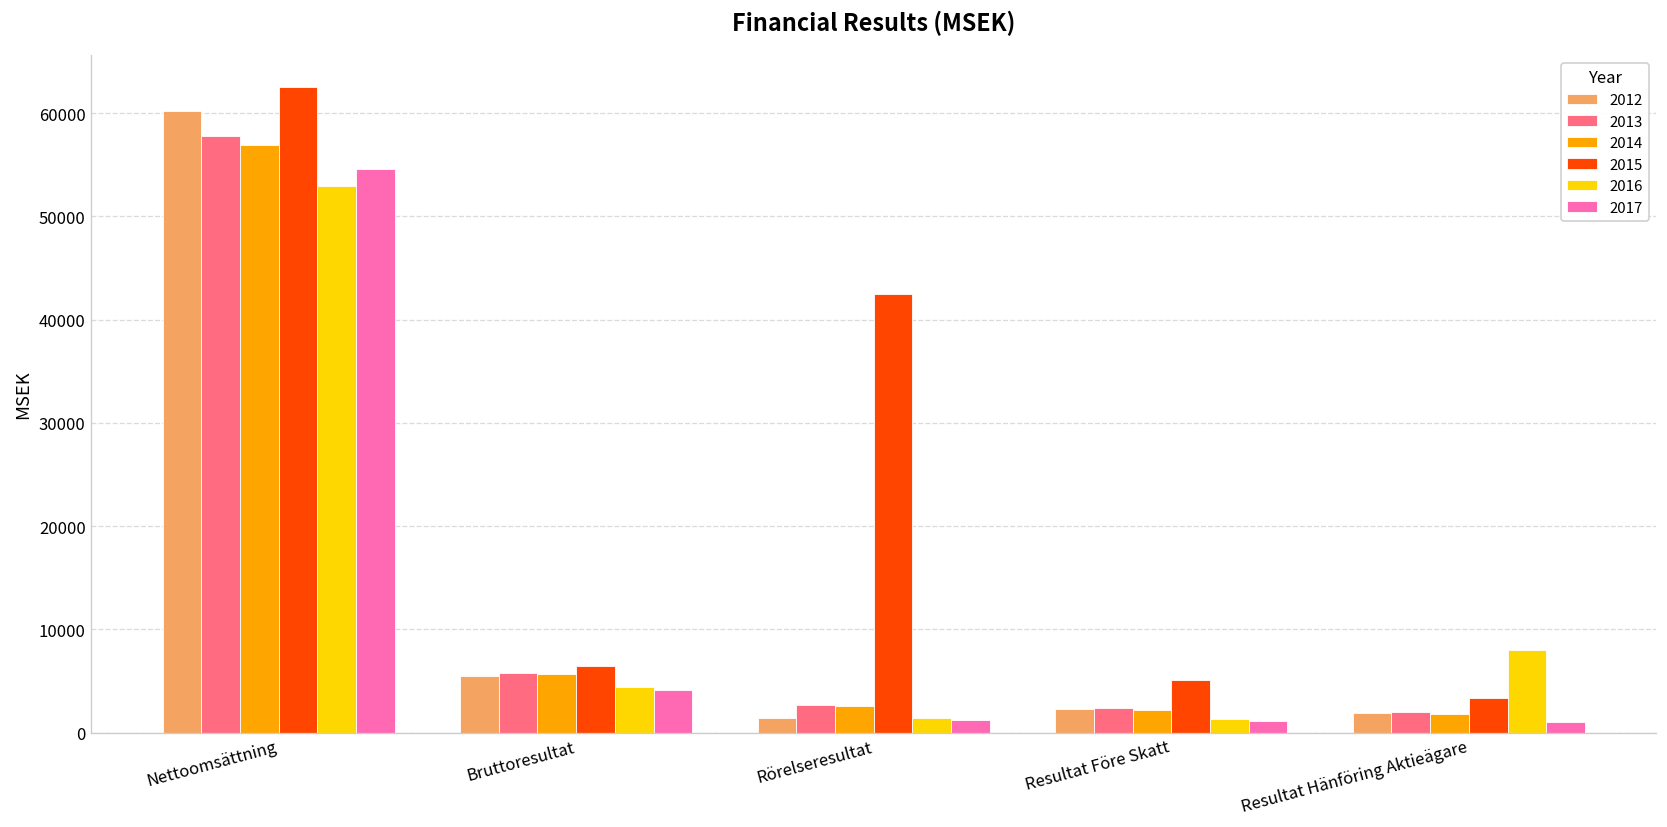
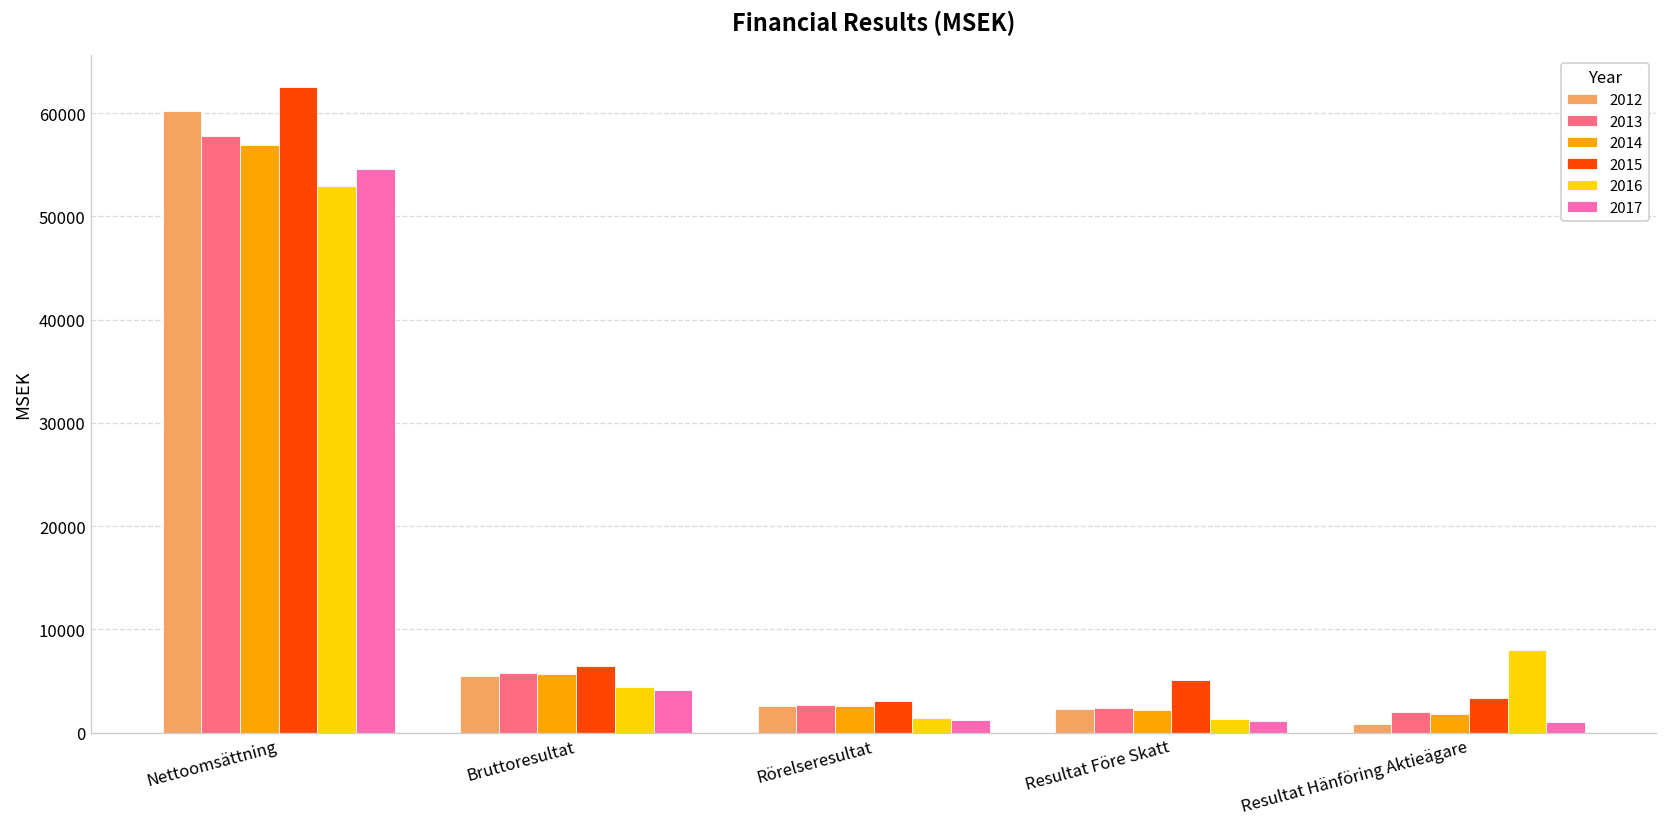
2012, Rörelseresultat: 1000 -> 3000
2015, Rörelseresultat: 42000 -> 3000
2012, Resultat Hänföring Aktieägare: 2000 -> 1000
